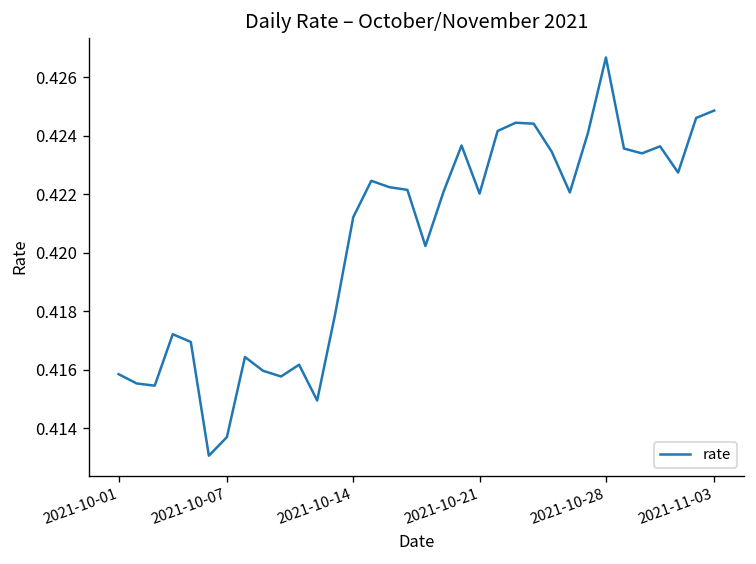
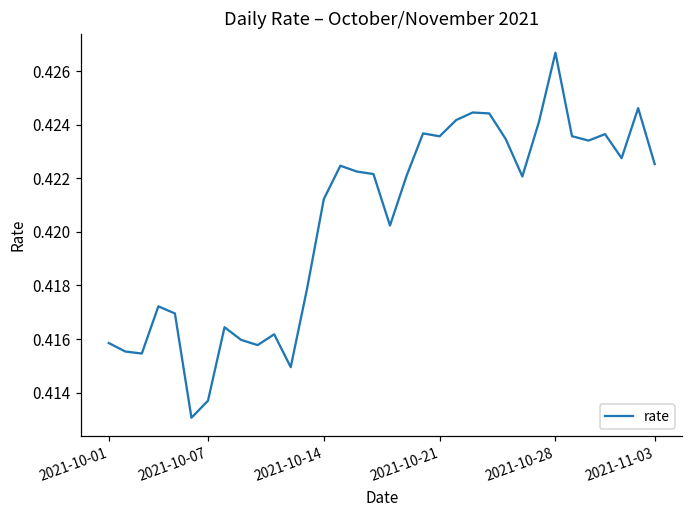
2021-10-21: 0.4220 -> 0.4236
2021-11-03: 0.4249 -> 0.4225
